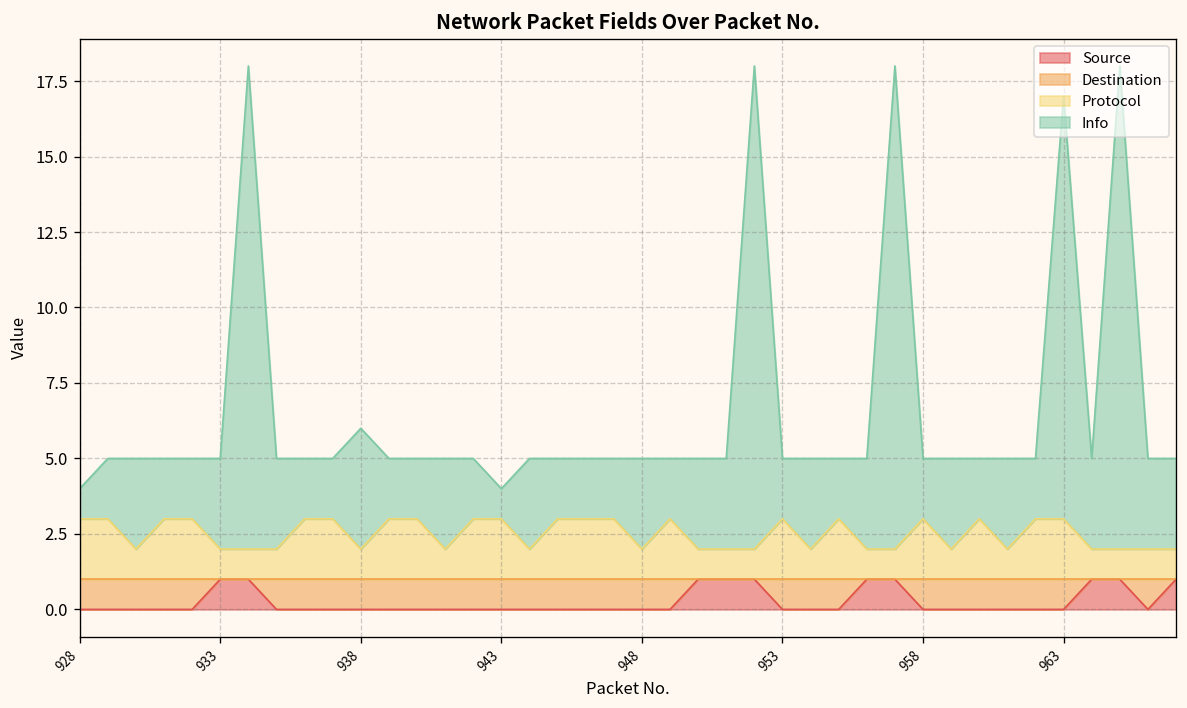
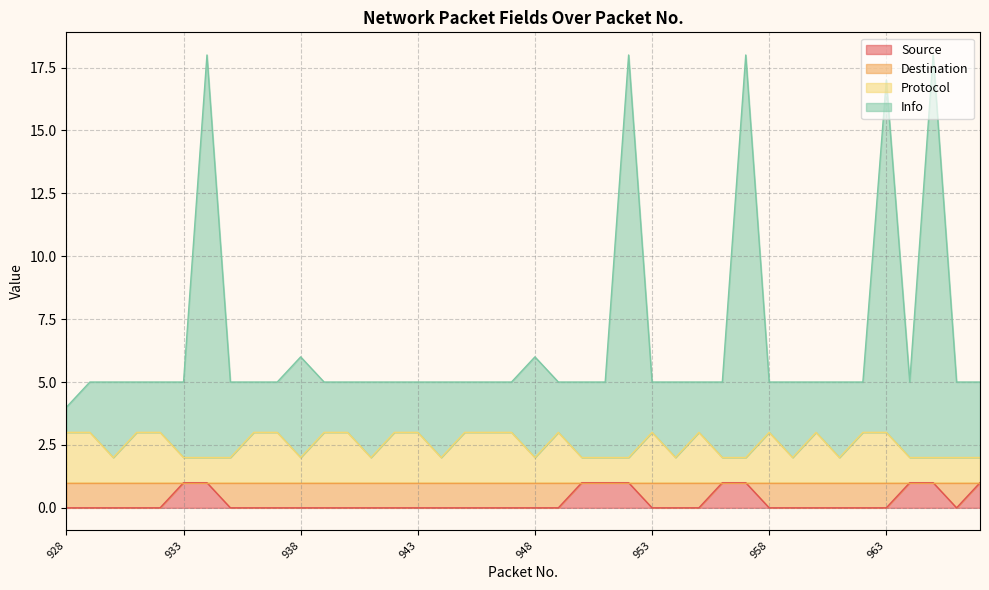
Info, 943: 1 -> 2
Info, 948: 3 -> 4
